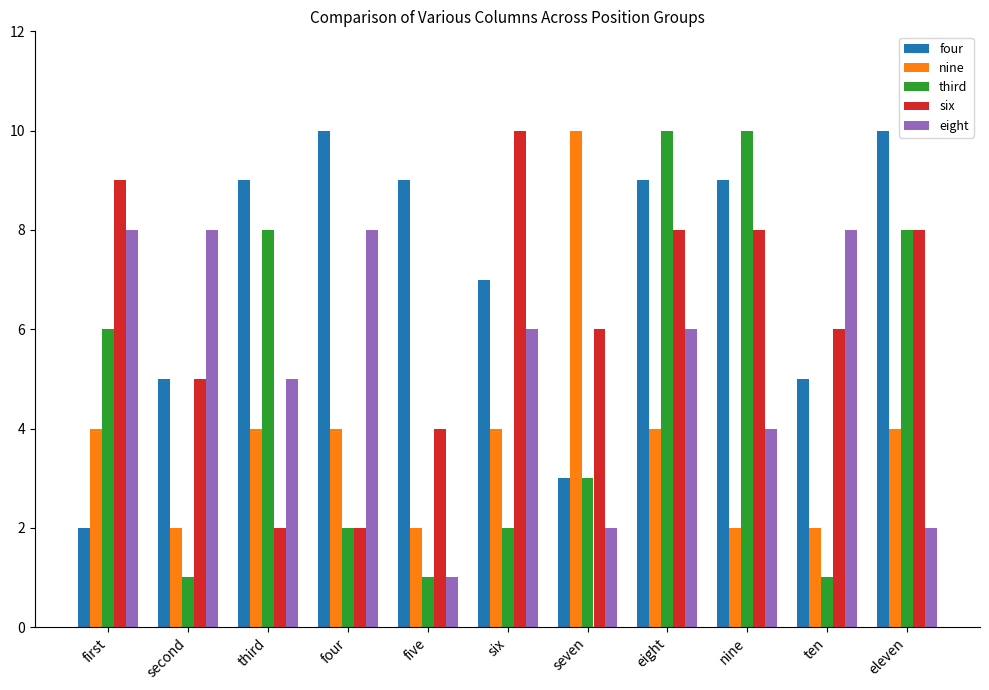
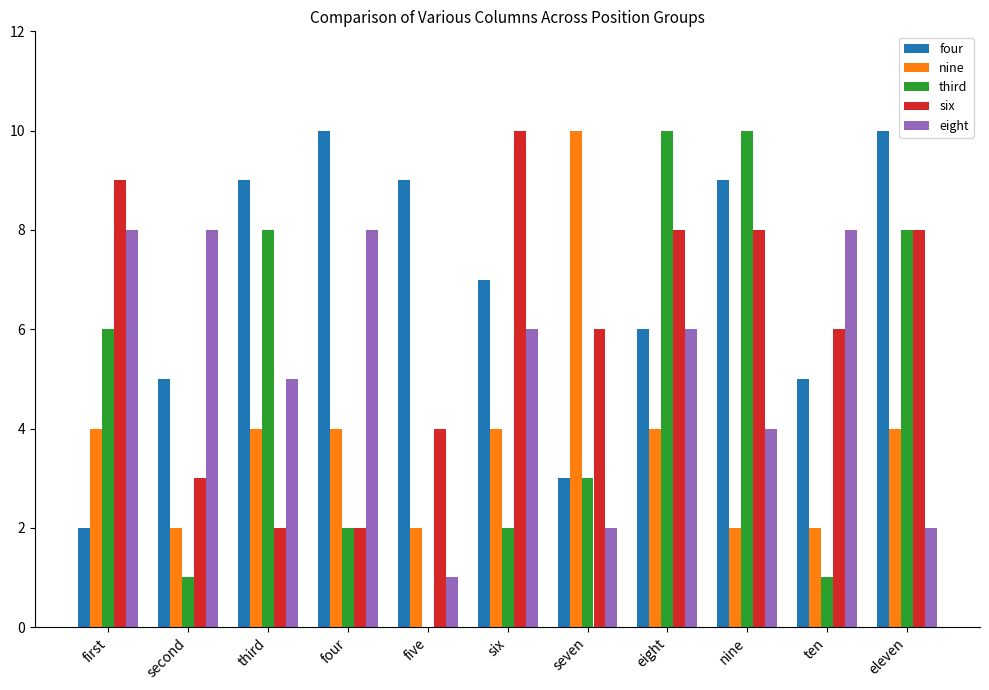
six, second: 5 -> 3
third, five: 1 -> 0
four, eight: 9 -> 6
